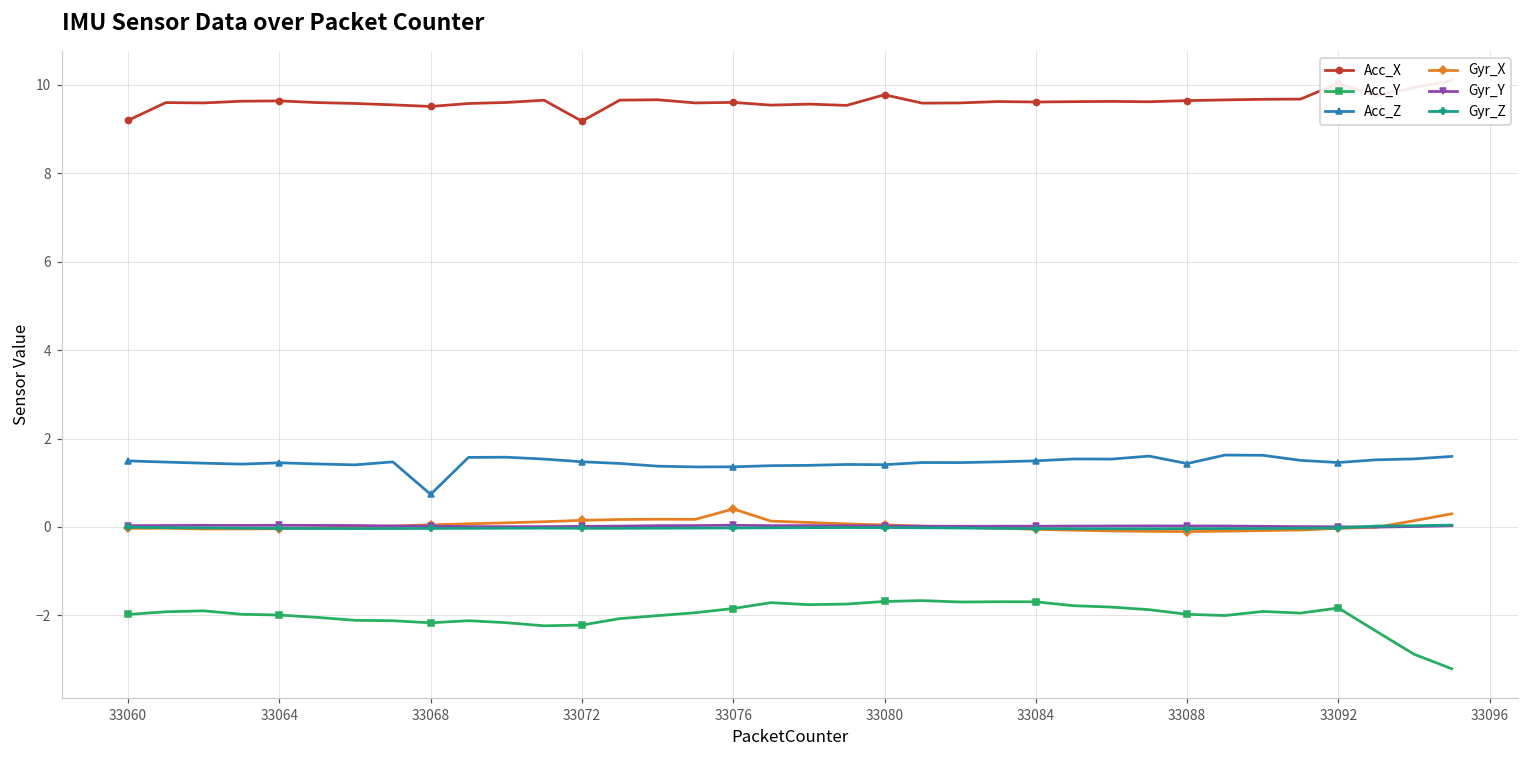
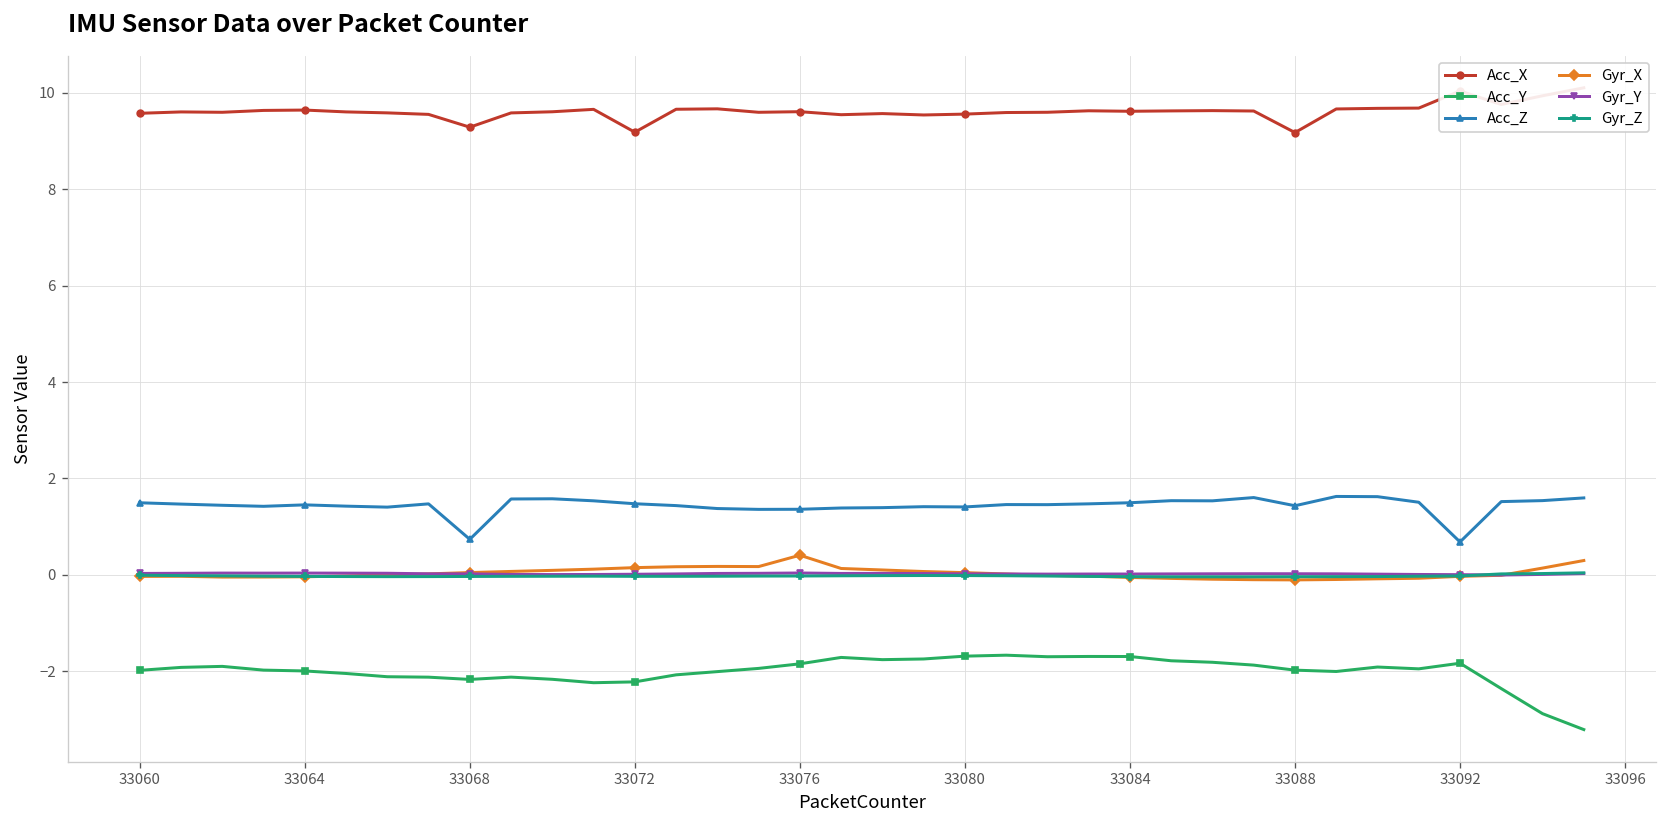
Acc_X, 33060: 9.2 -> 9.6
Acc_X, 33068: 9.5 -> 9.3
Acc_X, 33080: 9.8 -> 9.6
Acc_X, 33088: 9.6 -> 9.2
Acc_Z, 33092: 1.5 -> 0.7
